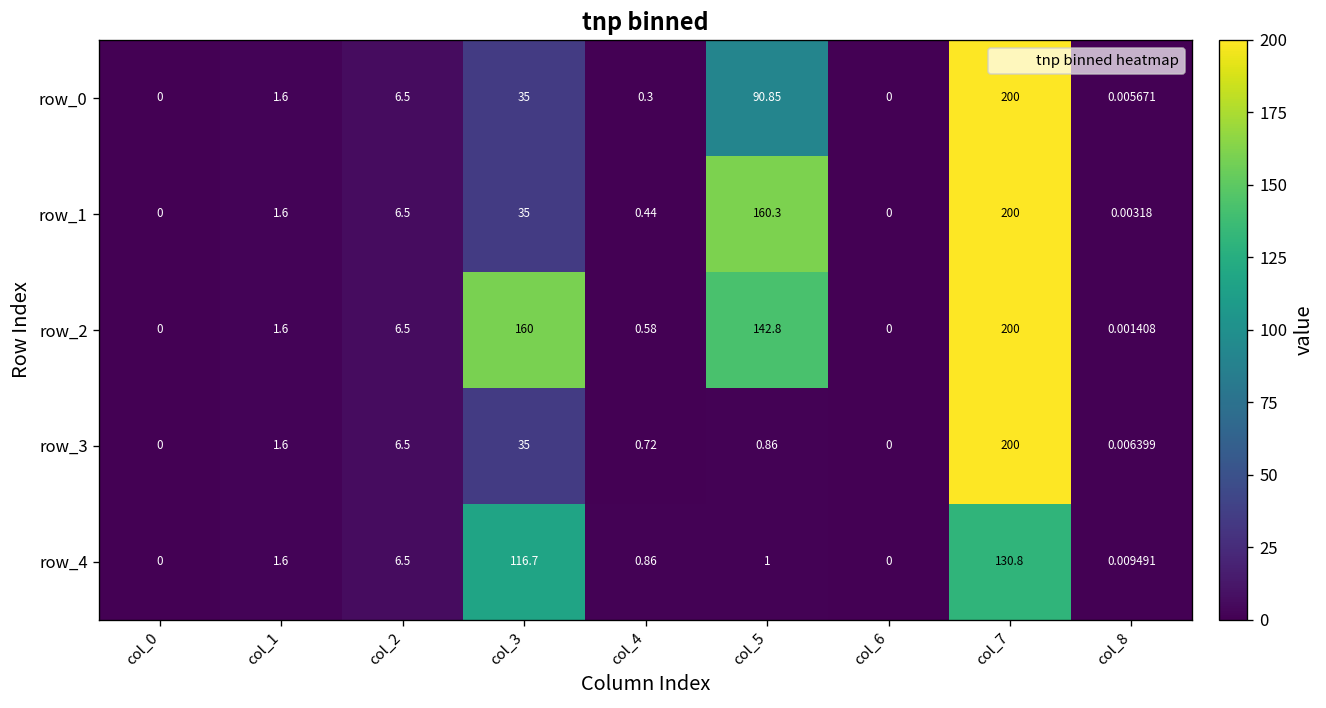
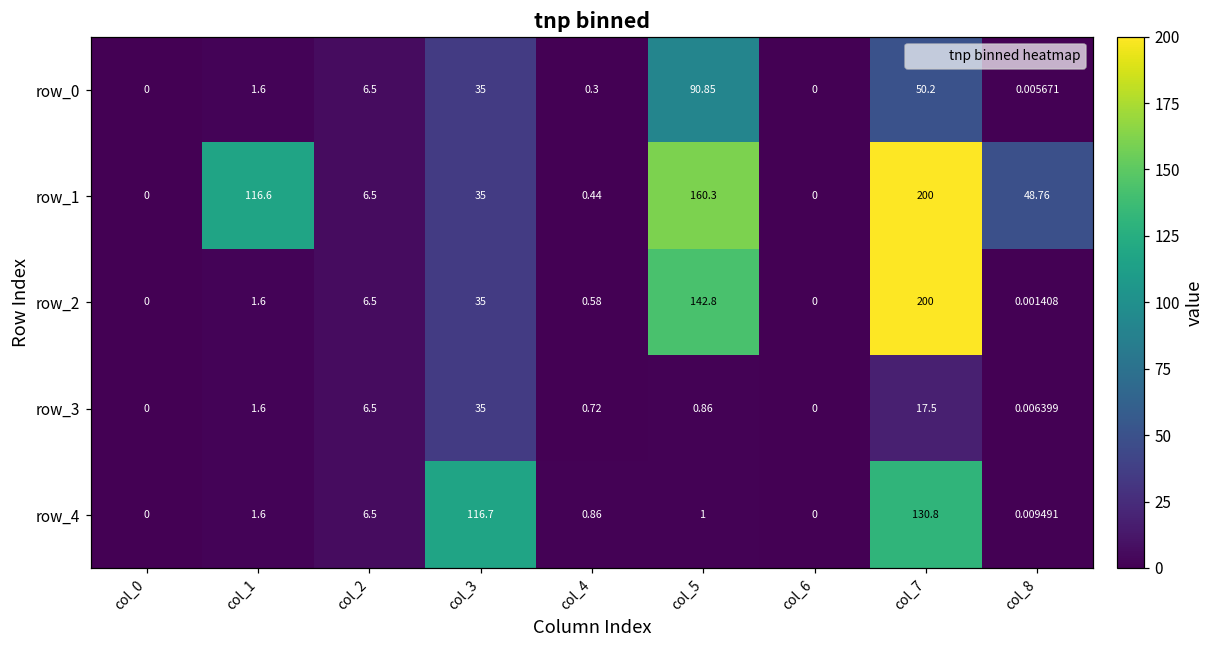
row_0, col_7: 200 -> 50.2
row_1, col_1: 1.6 -> 116.6
row_1, col_8: 0.00318 -> 48.76
row_2, col_3: 160 -> 35
row_3, col_7: 200 -> 17.5
